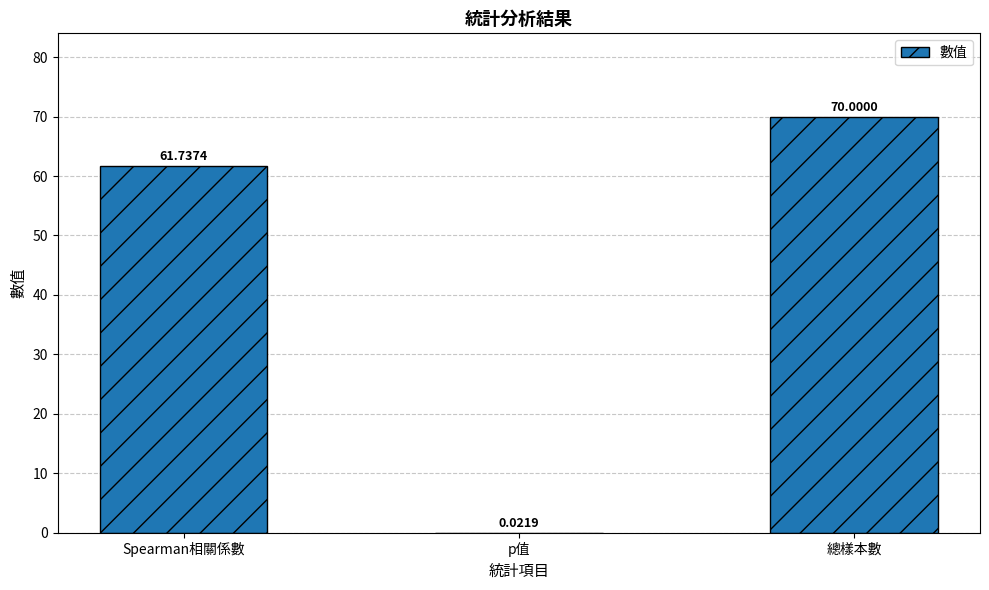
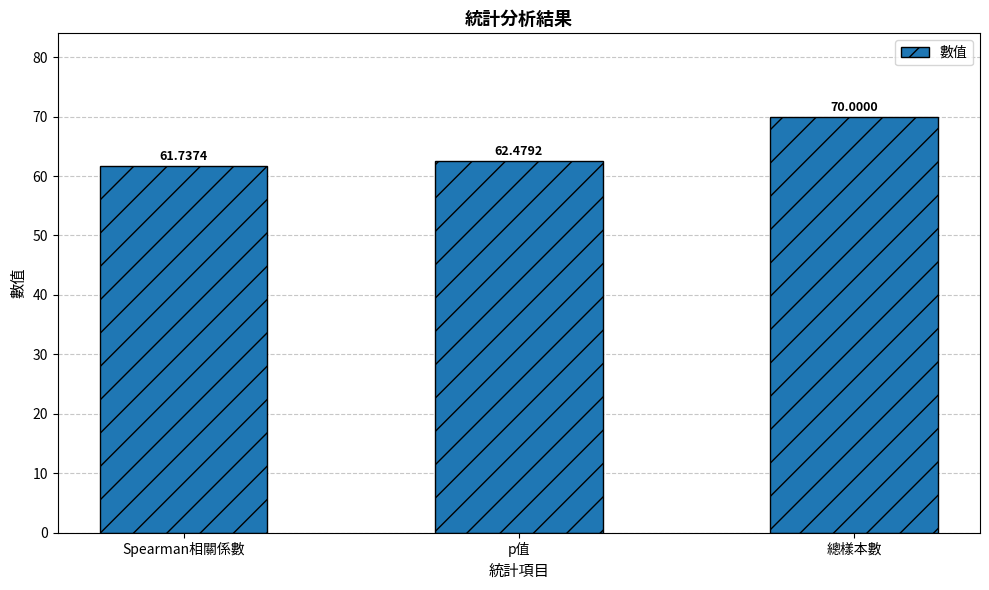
p值: 0.0219 -> 62.4792
